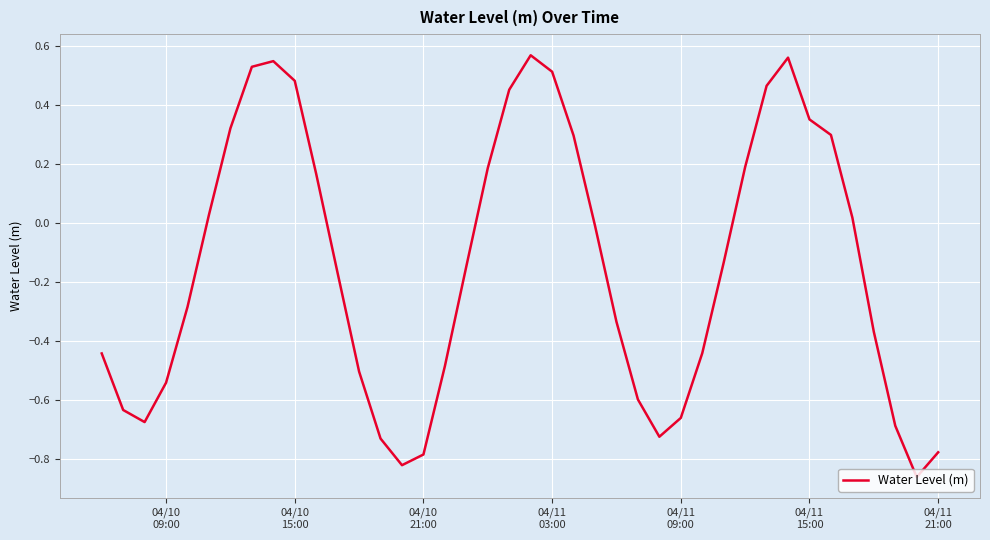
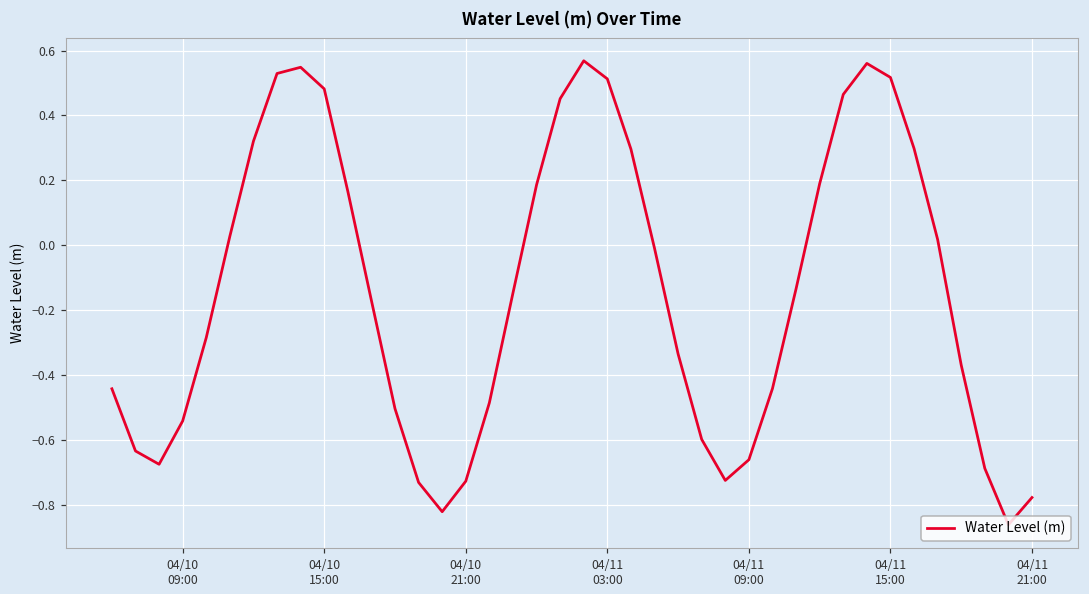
04/10 21:00: -0.79 -> -0.73
04/11 15:00: 0.35 -> 0.52
